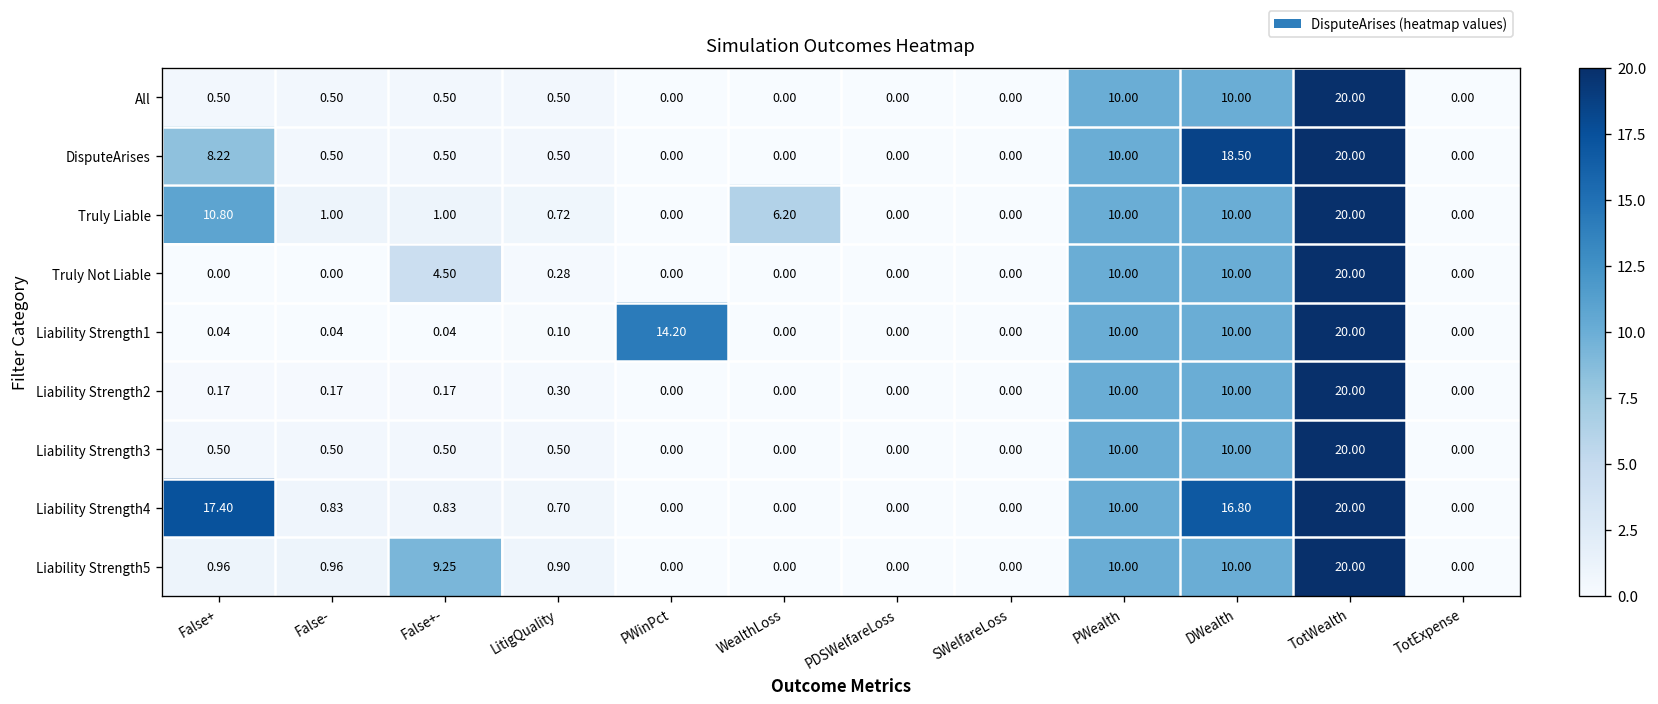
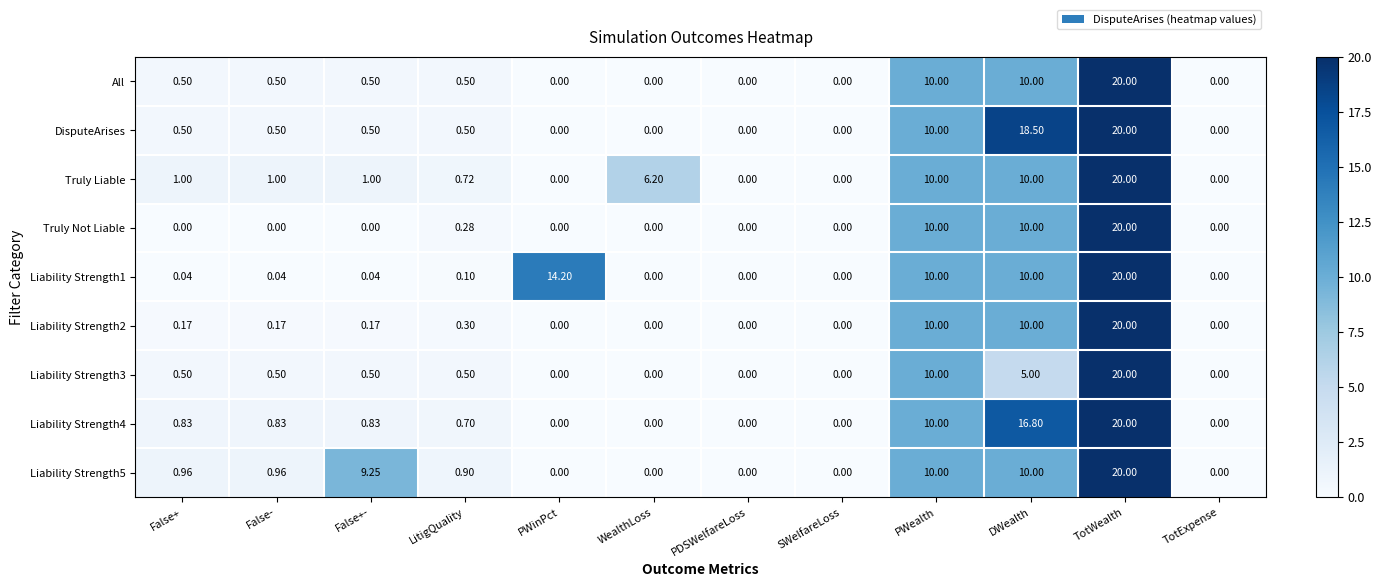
DisputeArises, False+: 8.22 -> 0.50
Truly Liable, False+: 10.80 -> 1.00
Truly Not Liable, False+-: 4.50 -> 0.00
Liability Strength3, DWealth: 10.00 -> 5.00
Liability Strength4, False+: 17.40 -> 0.83
